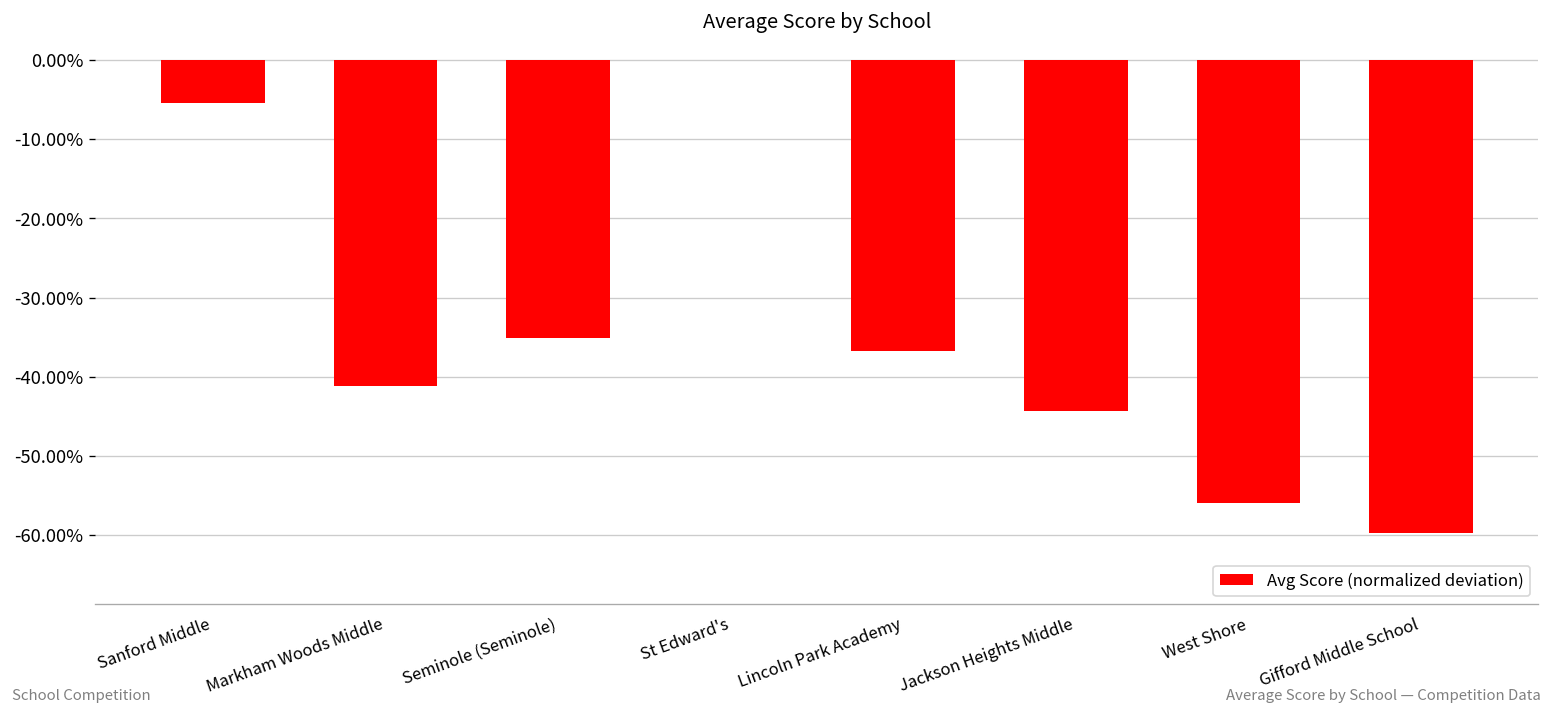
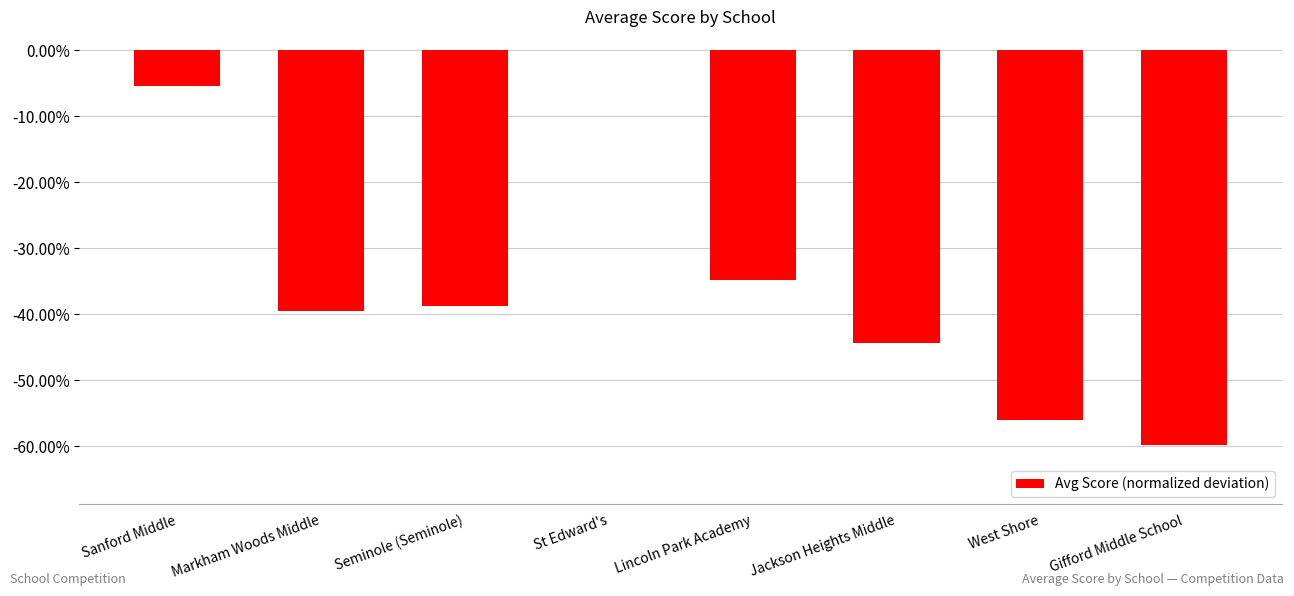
Markham Woods Middle: -41% -> -40%
Seminole (Seminole): -35% -> -39%
Lincoln Park Academy: -37% -> -35%
